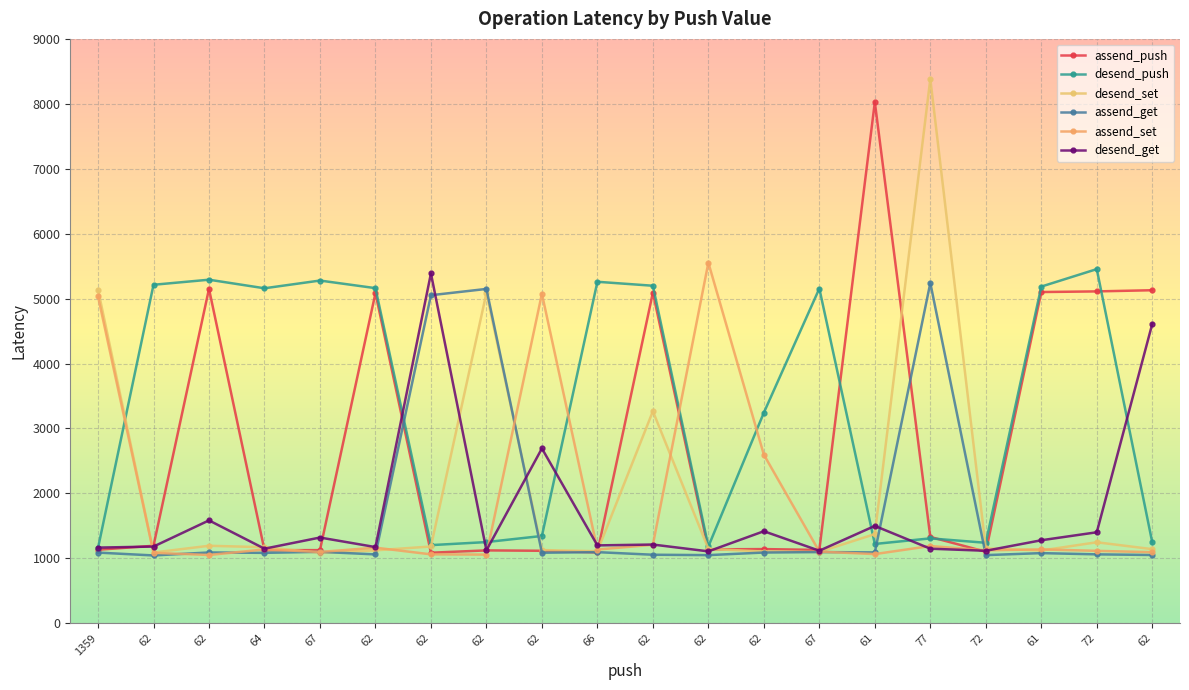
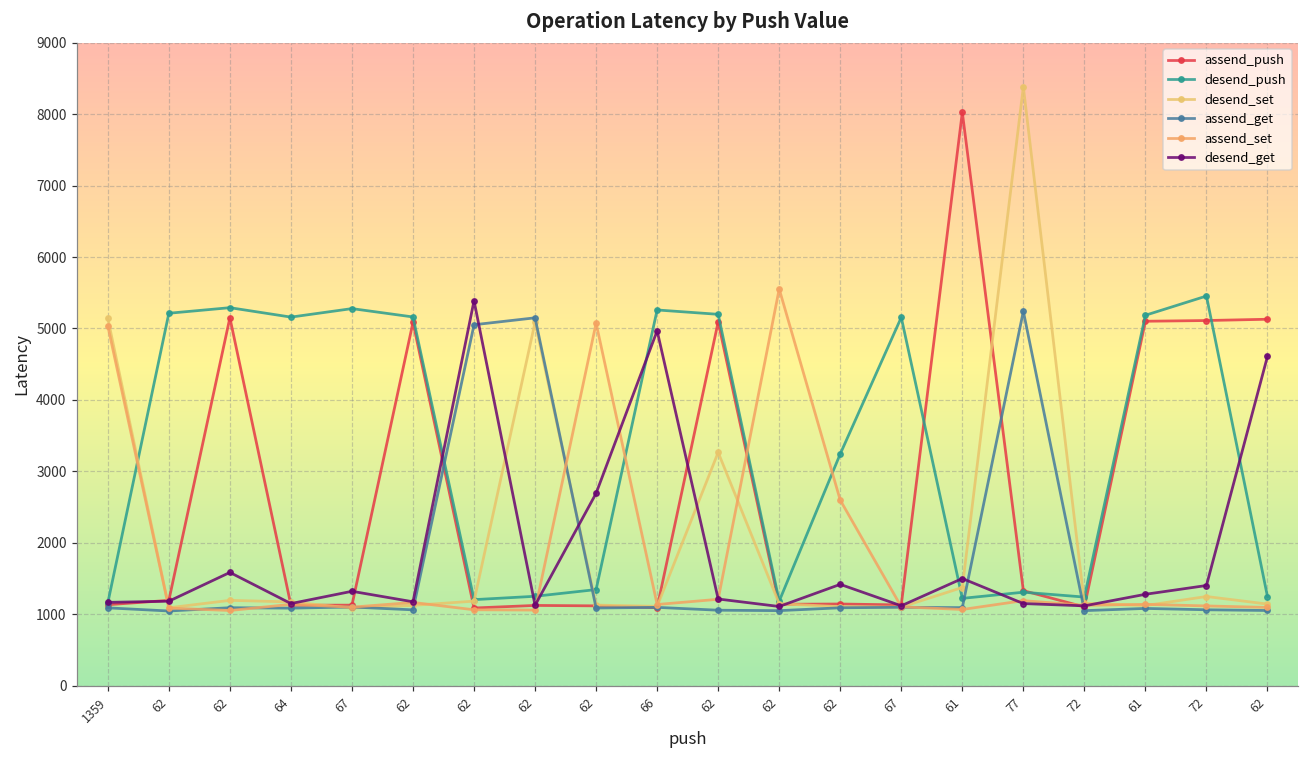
desend_get, 66: 1200 -> 5000
